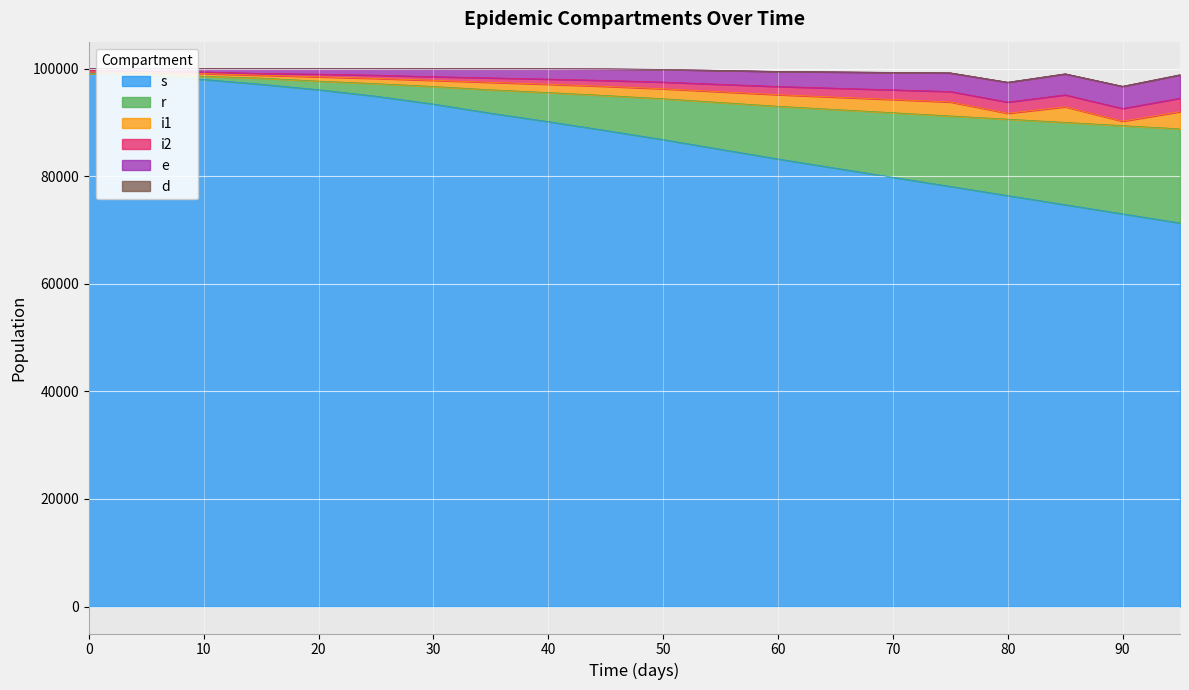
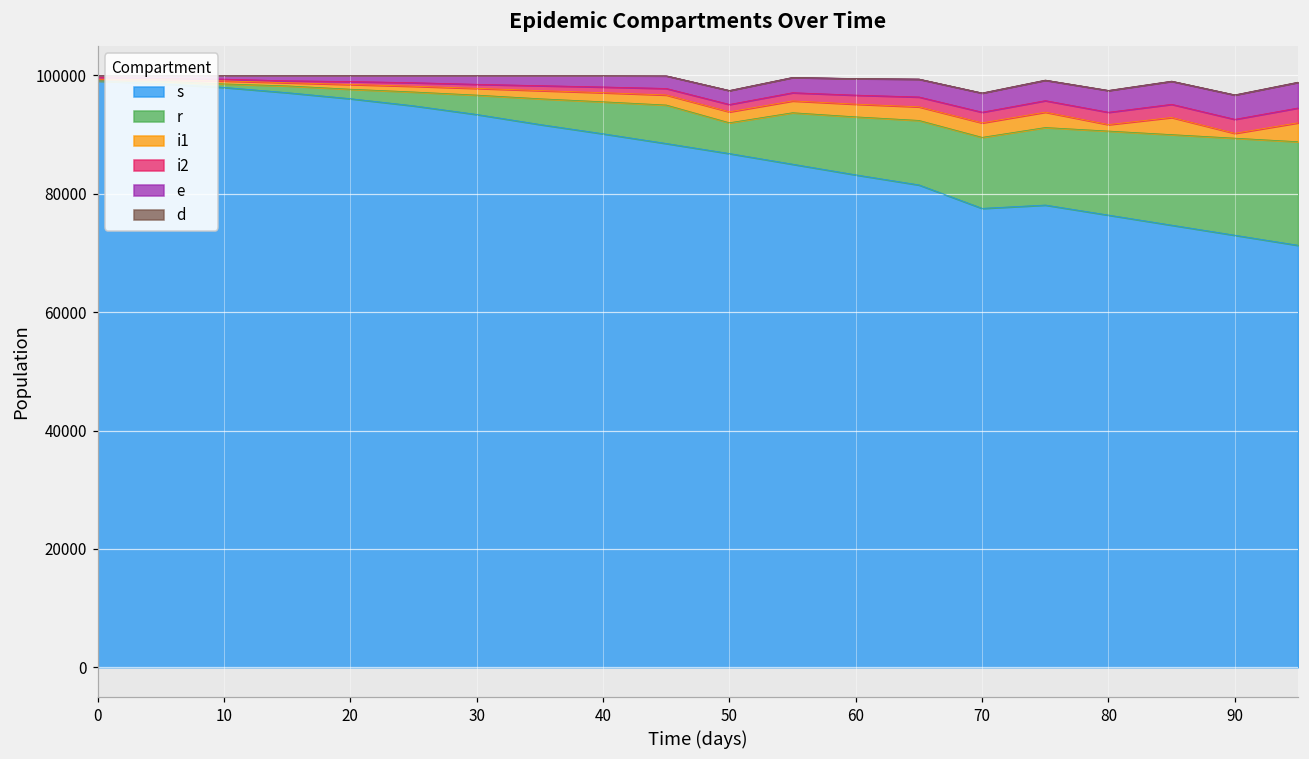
r, 50: 8000 -> 5000
s, 70: 80000 -> 78000
